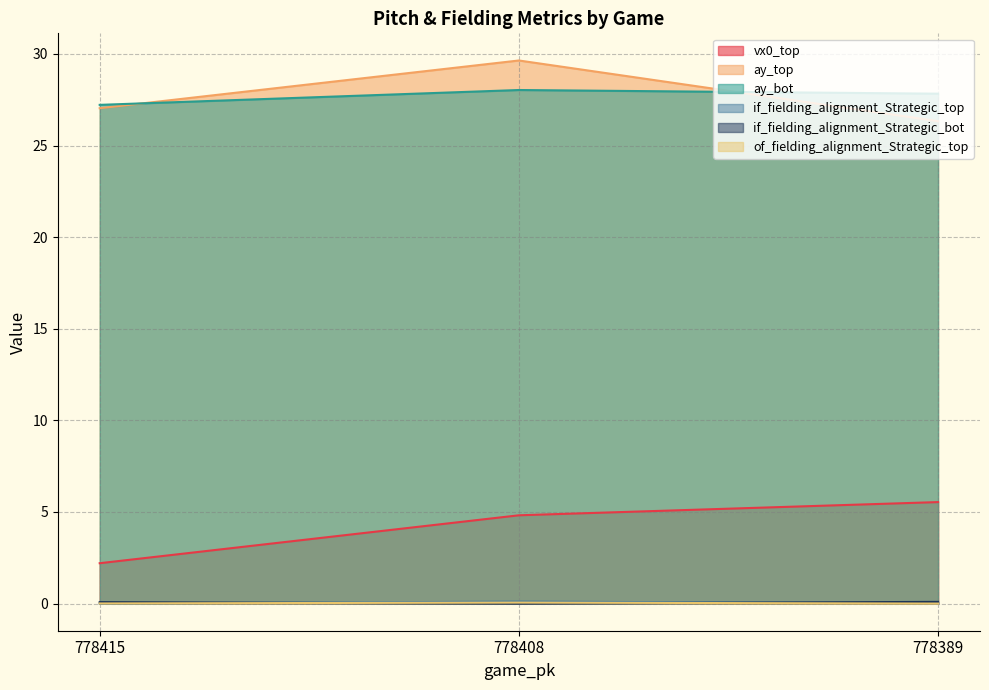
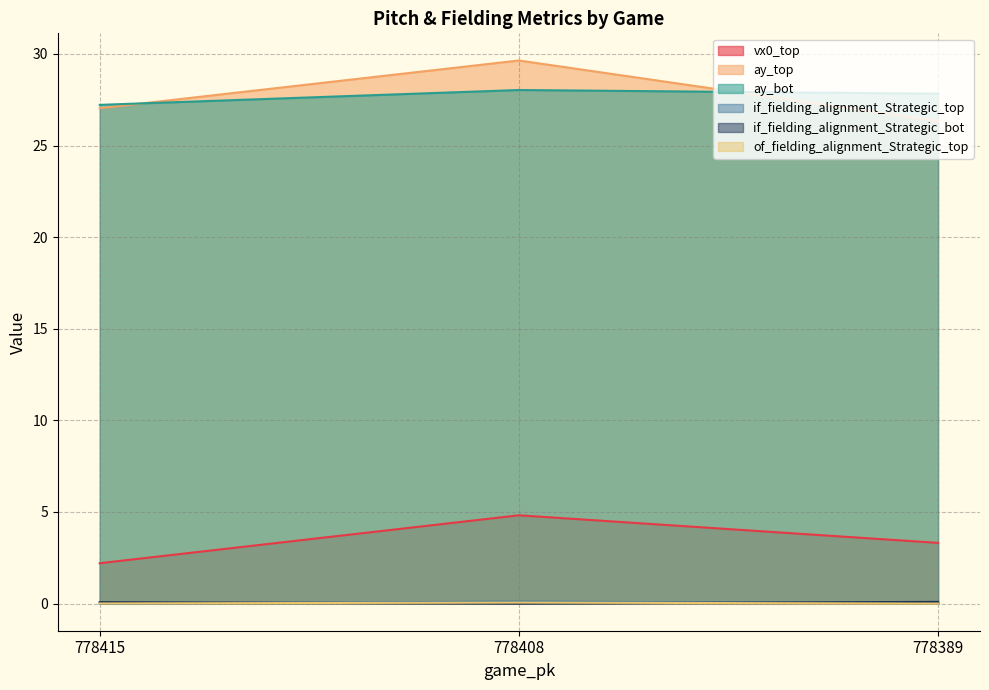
vx0_top, 778389: 5.5 -> 3.3
